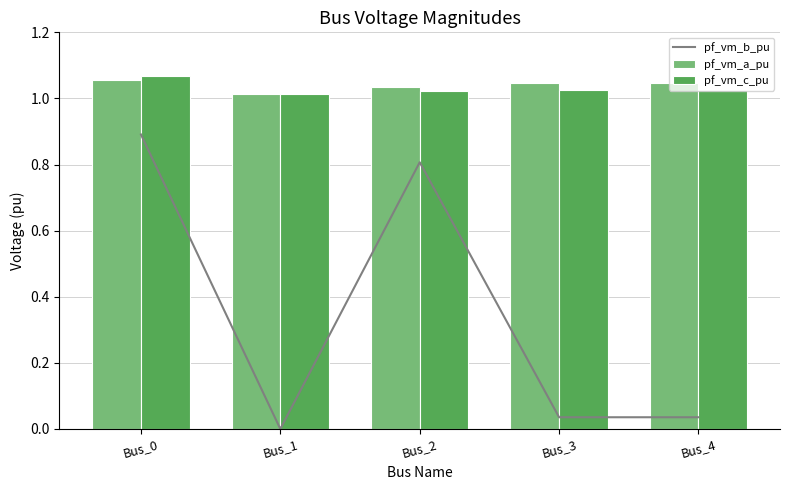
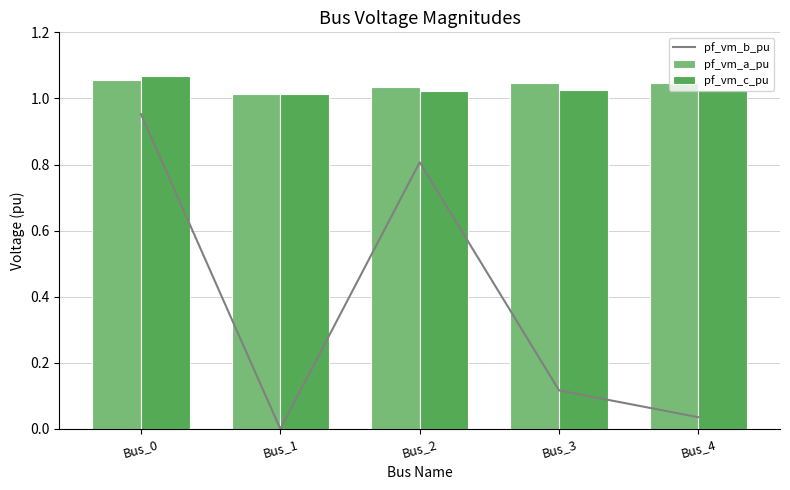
pf_vm_b_pu, Bus_0: 0.89 -> 0.95
pf_vm_b_pu, Bus_3: 0.04 -> 0.12
